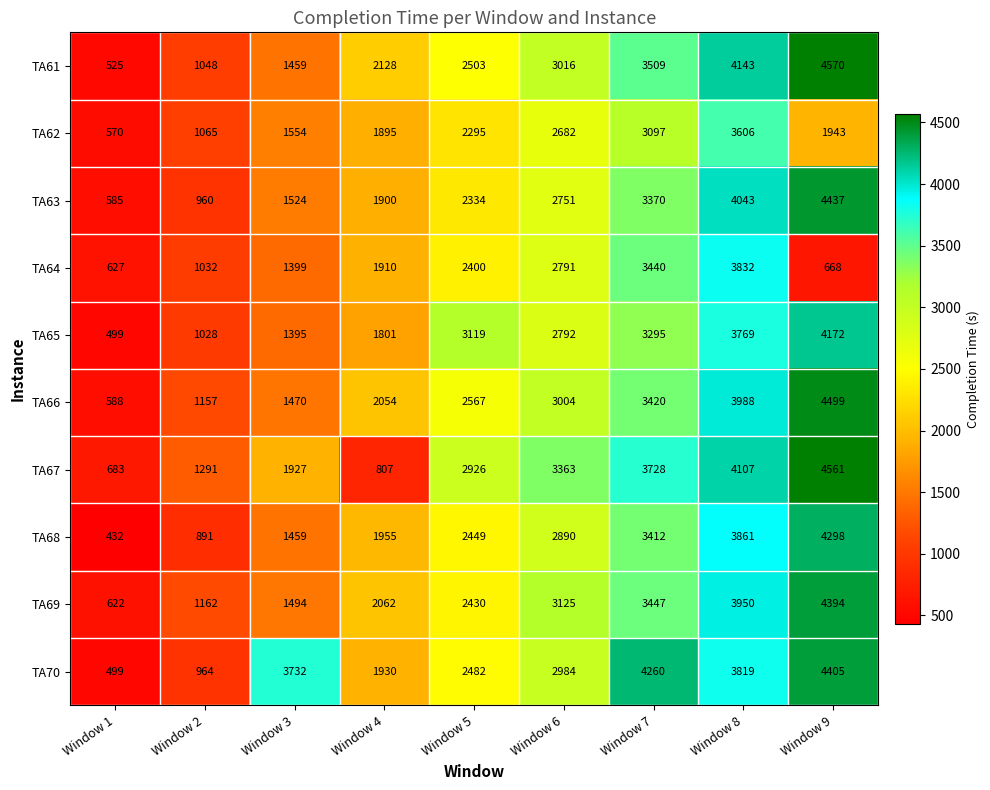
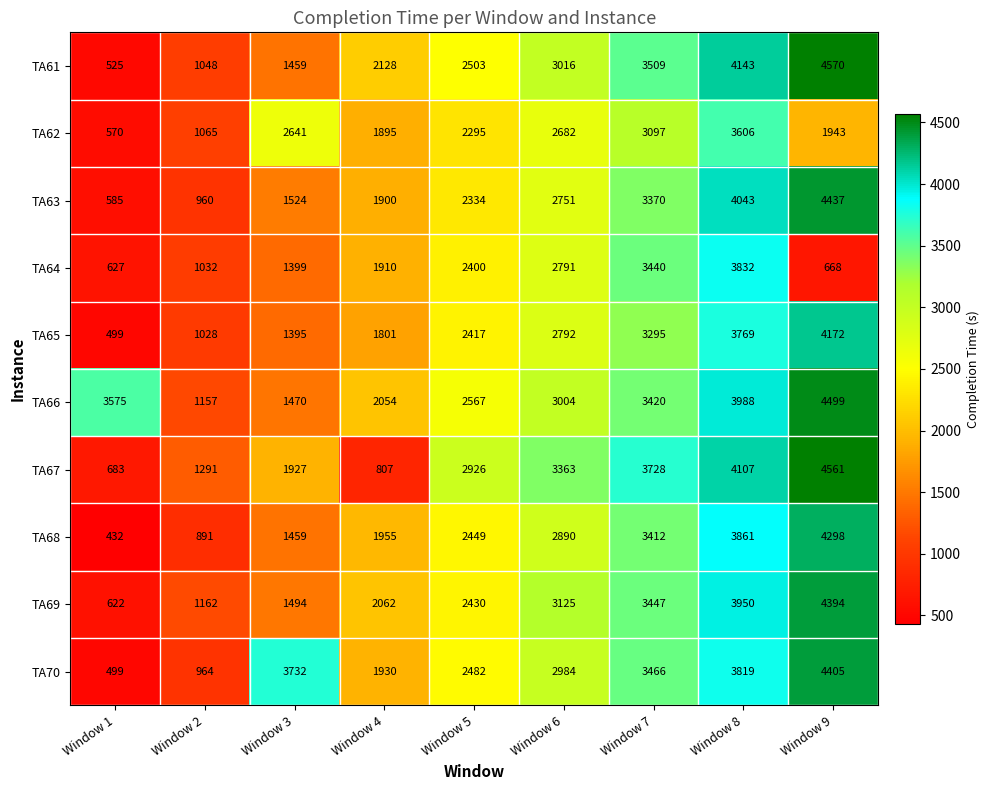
TA62, Window 3: 1554 -> 2641
TA65, Window 5: 3119 -> 2417
TA66, Window 1: 588 -> 3575
TA70, Window 7: 4260 -> 3466
